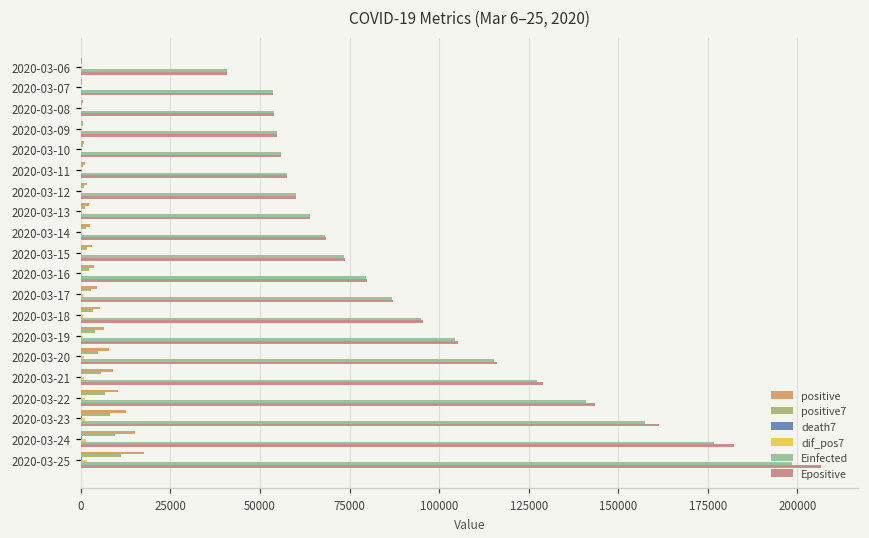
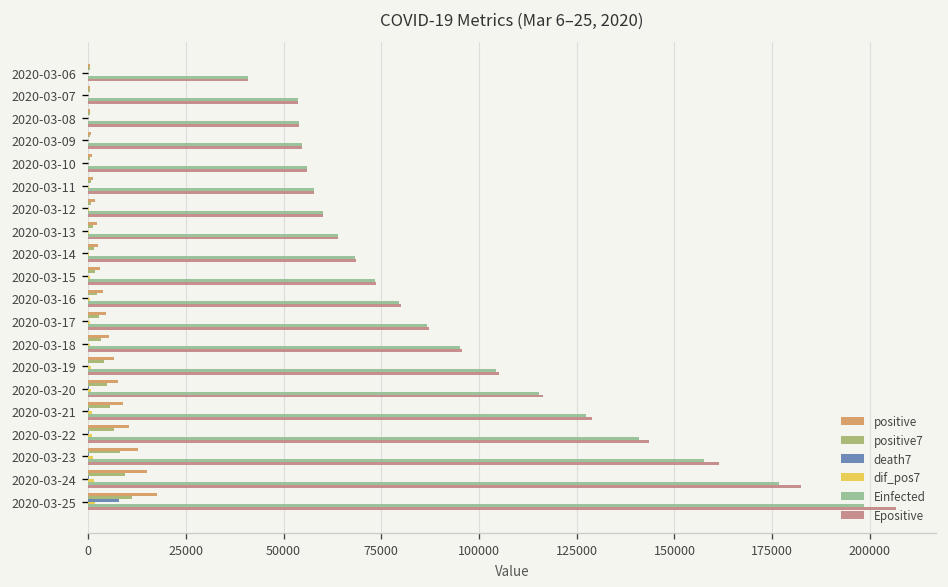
death7, 2020-03-25: 0 -> 8000
